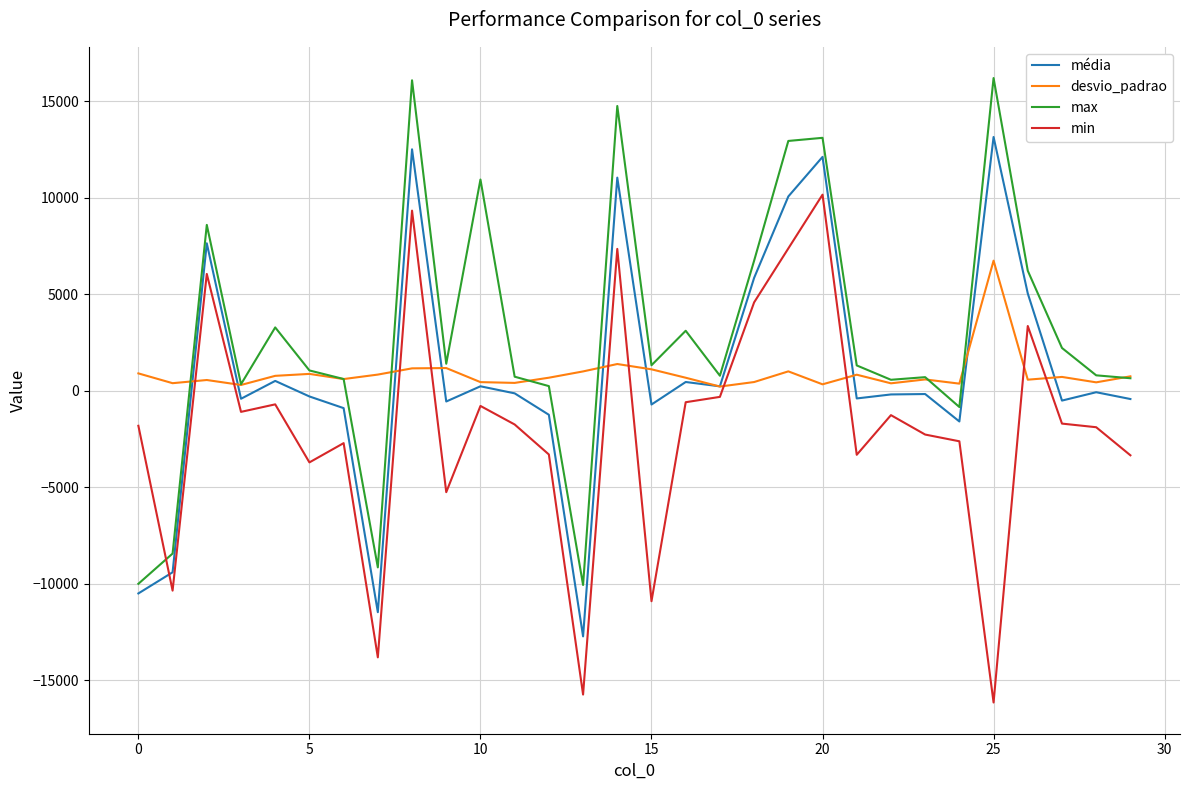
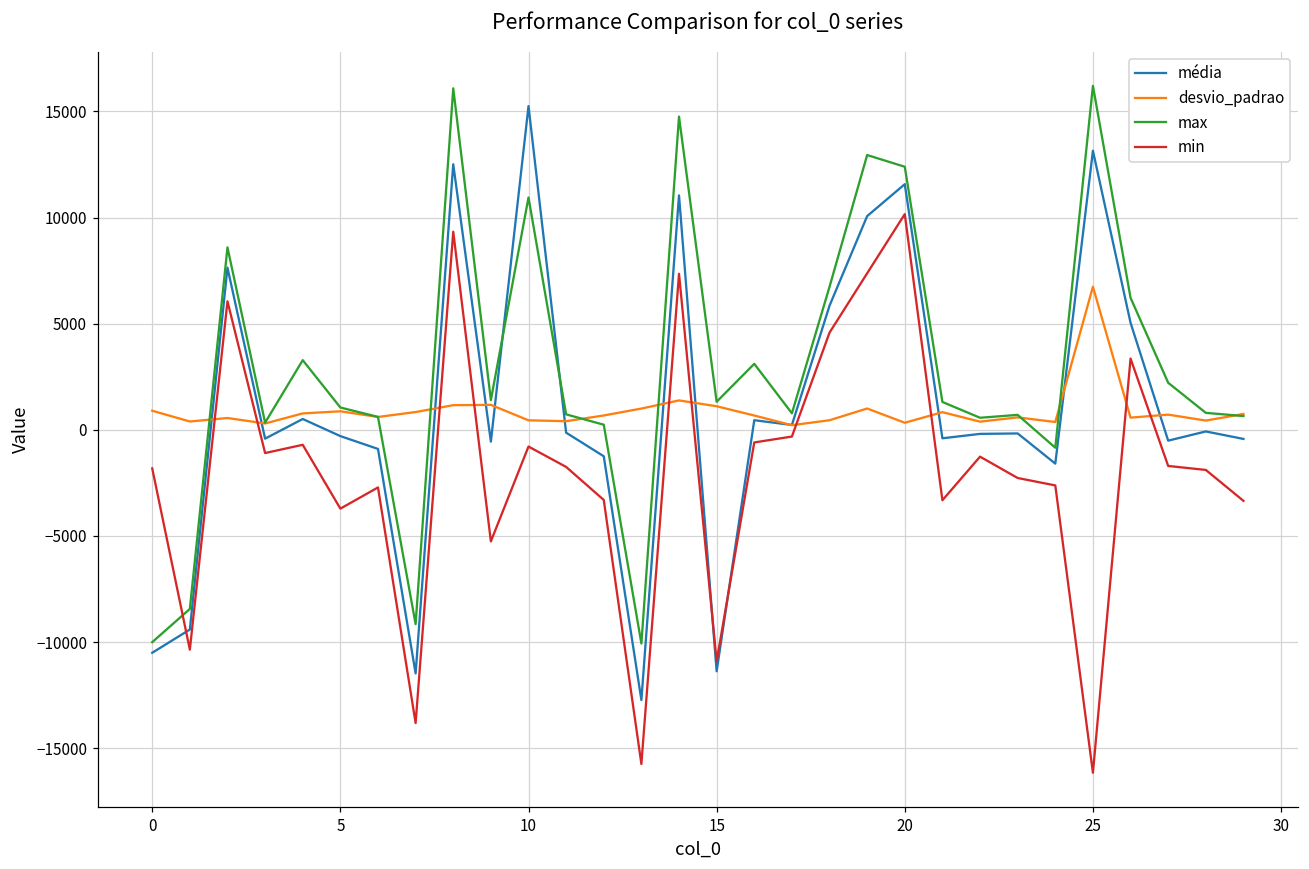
média, 10: 200 -> 15300
média, 15: -700 -> -11400
média, 20: 12100 -> 11600
max, 20: 13100 -> 12400
